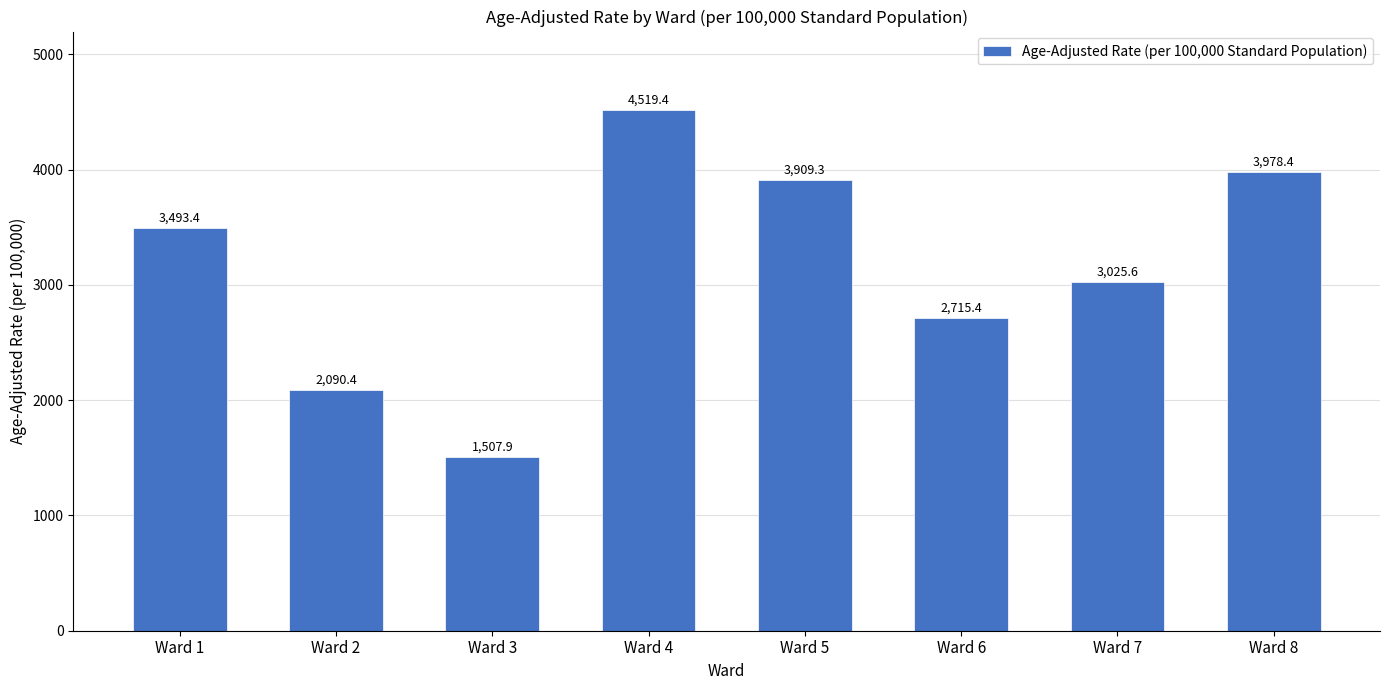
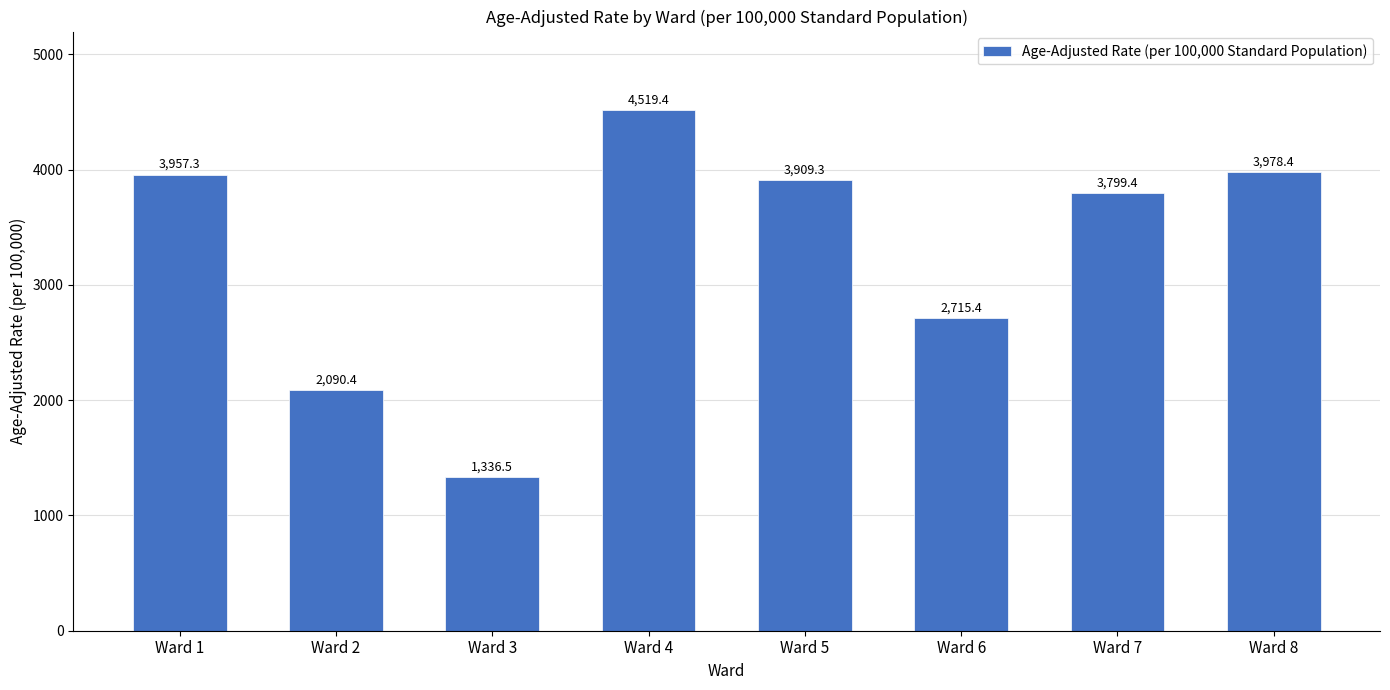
Ward 1: 3,493.4 -> 3,957.3
Ward 3: 1,507.9 -> 1,336.5
Ward 7: 3,025.6 -> 3,799.4
